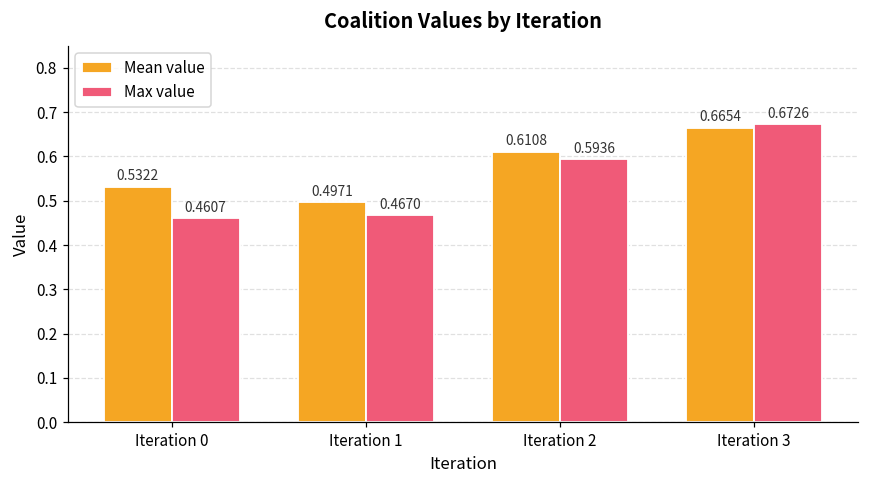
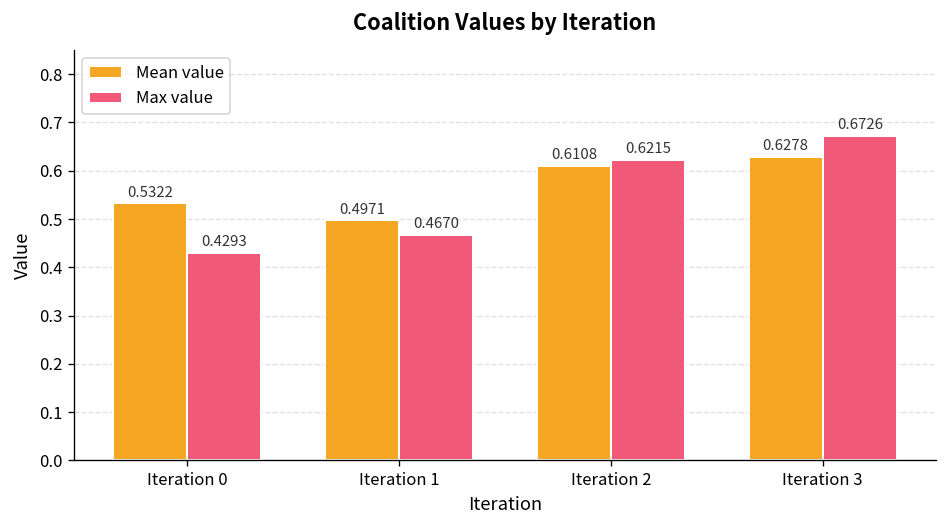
Max value, Iteration 0: 0.4607 -> 0.4293
Max value, Iteration 2: 0.5936 -> 0.6215
Mean value, Iteration 3: 0.6654 -> 0.6278
